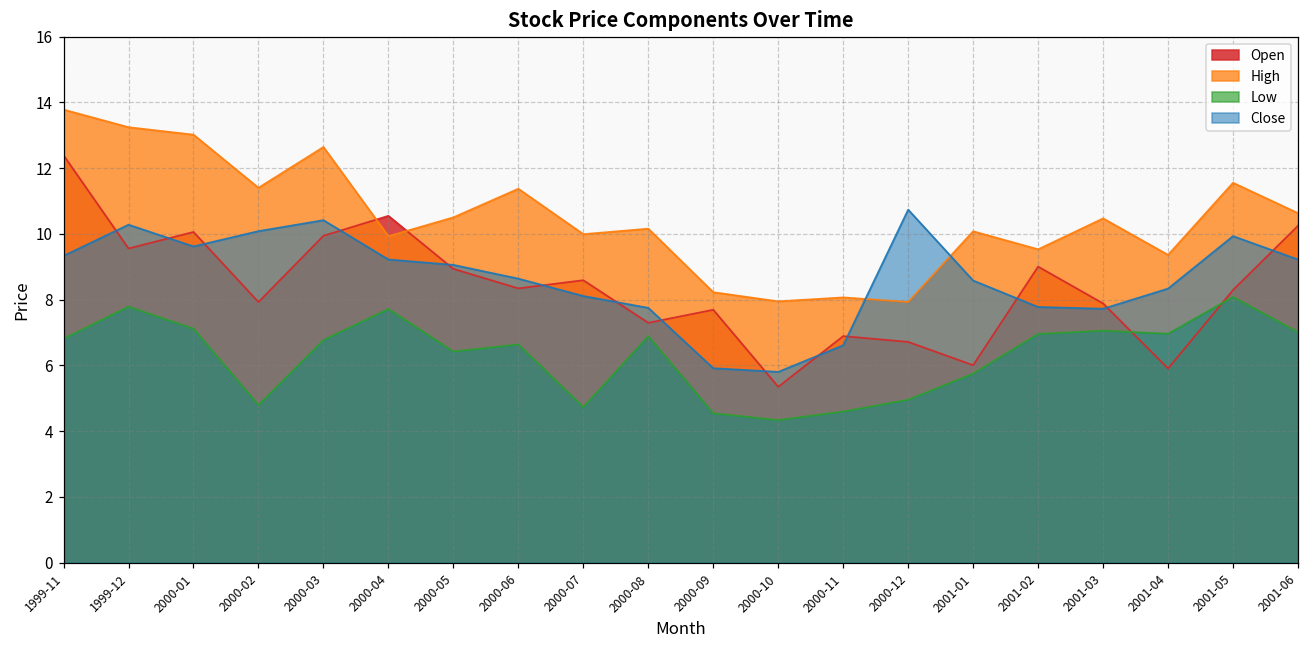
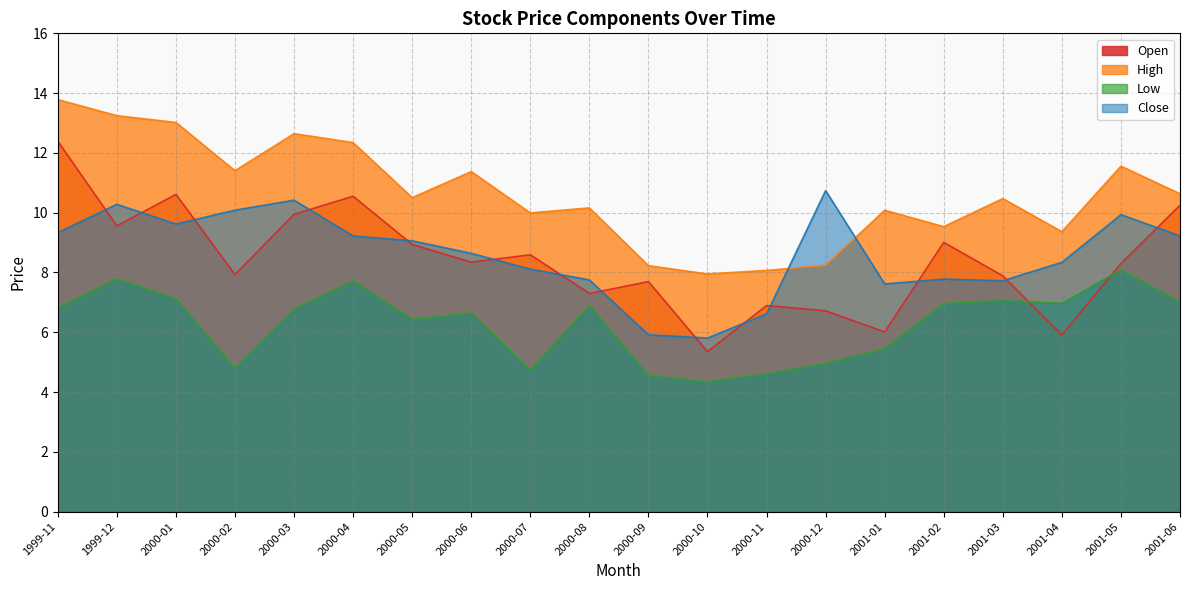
Open, 2000-01: 10.1 -> 10.6
High, 2000-04: 9.9 -> 12.3
High, 2000-12: 7.9 -> 8.2
Low, 2001-01: 5.8 -> 5.4
Close, 2001-01: 8.6 -> 7.6
